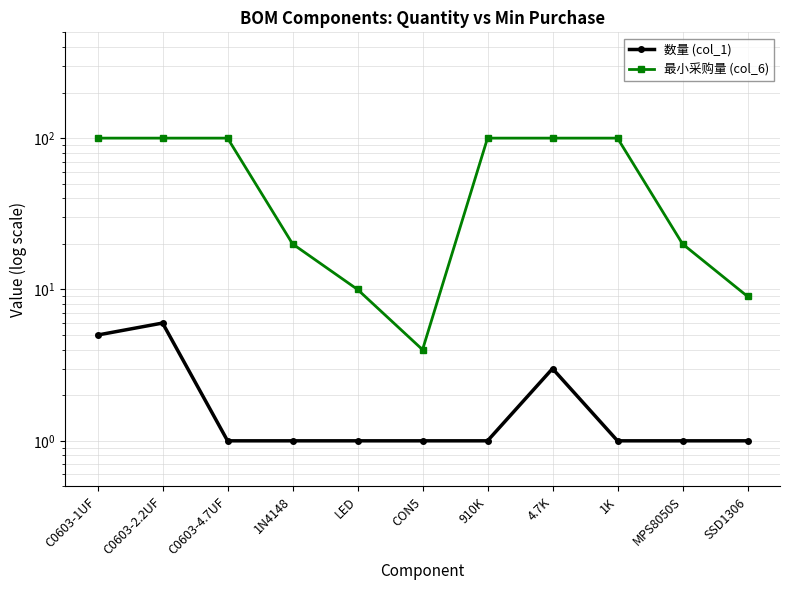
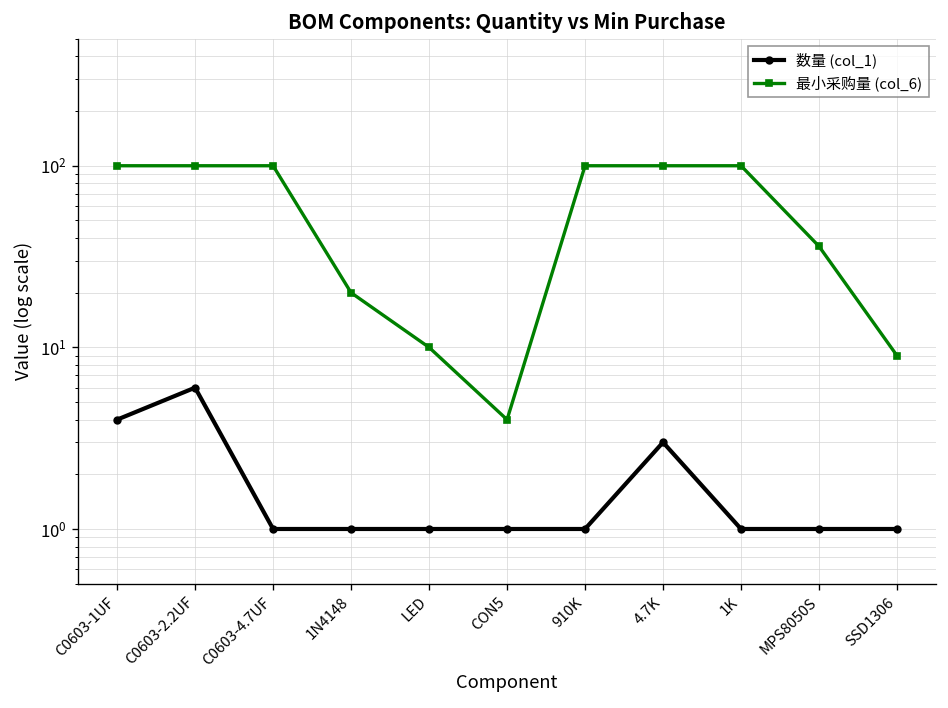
数量 (col_1), C0603-1UF: 5 -> 4
最小采购量 (col_6), MPS8050S: 20 -> 36
